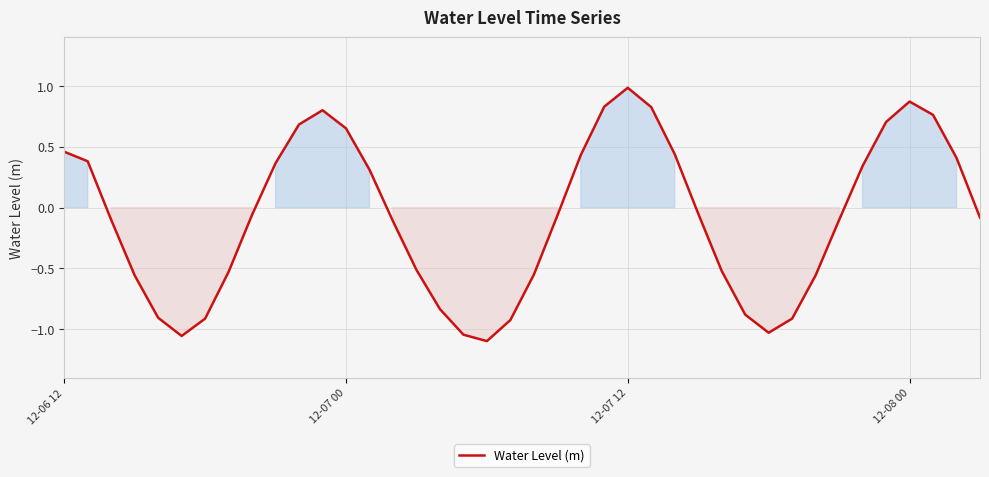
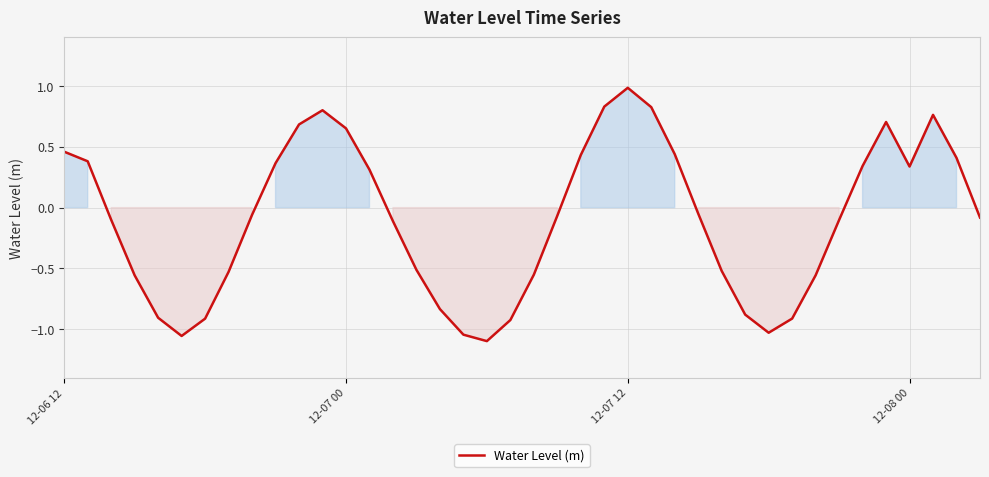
12-08 00: 0.87 -> 0.34
